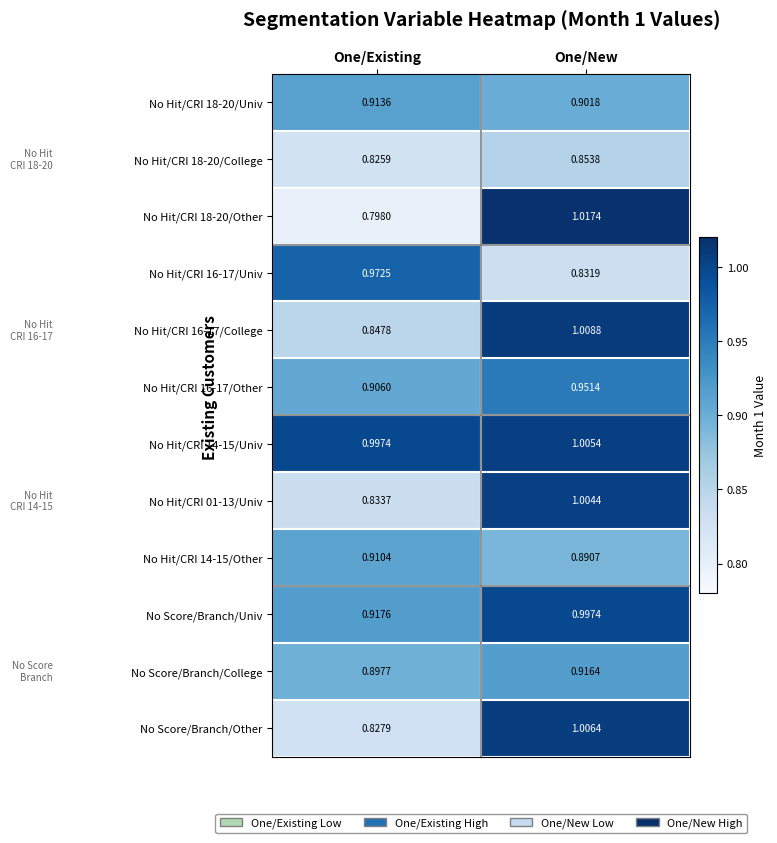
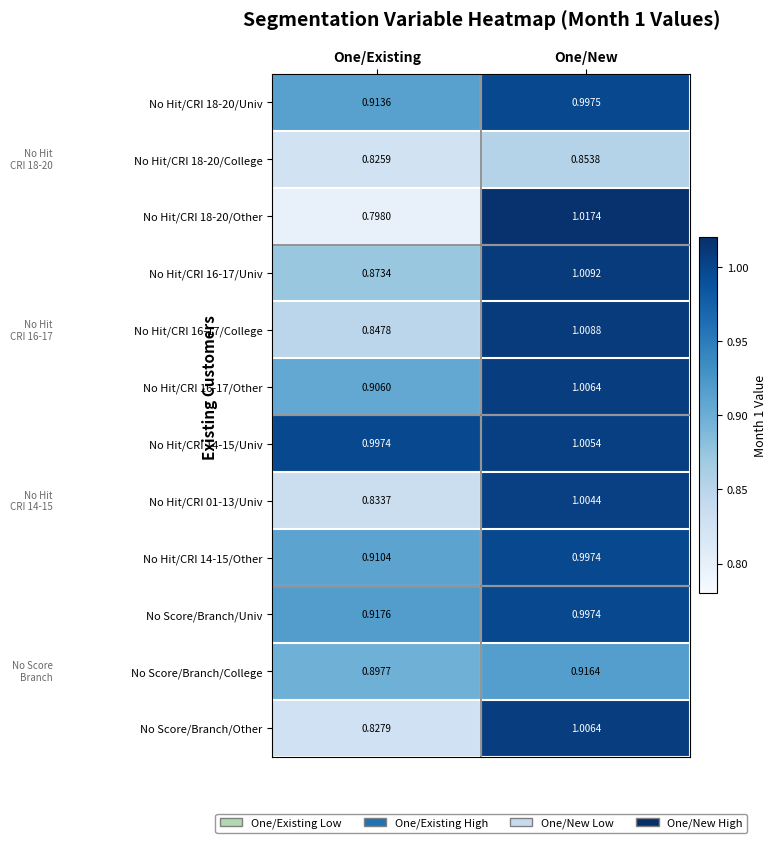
No Hit/CRI 18-20/Univ, One/New: 0.9018 -> 0.9975
No Hit/CRI 16-17/Univ, One/Existing: 0.9725 -> 0.8734
No Hit/CRI 16-17/Univ, One/New: 0.8319 -> 1.0092
No Hit/CRI 16-17/Other, One/New: 0.9514 -> 1.0064
No Hit/CRI 14-15/Other, One/New: 0.8907 -> 0.9974
